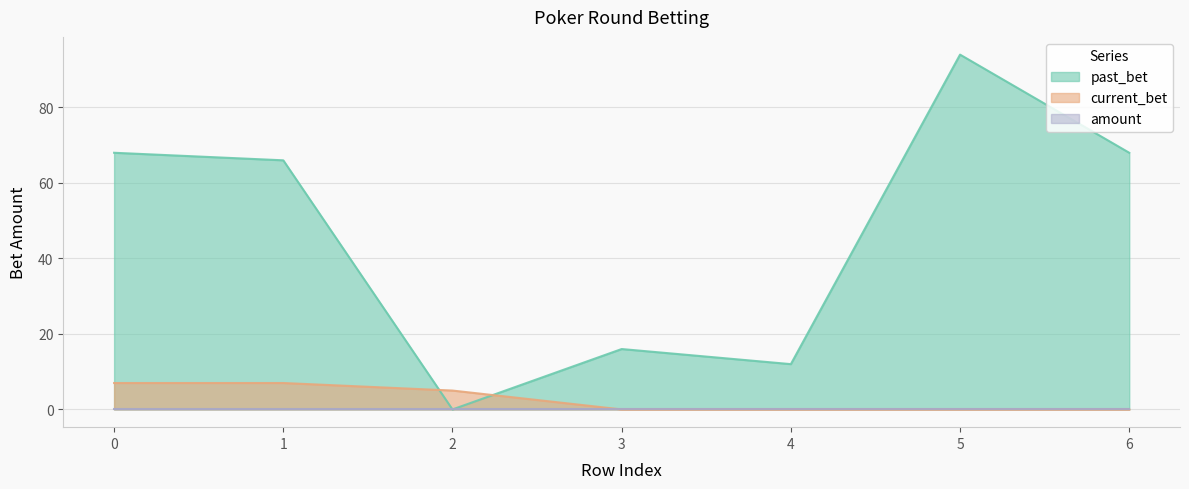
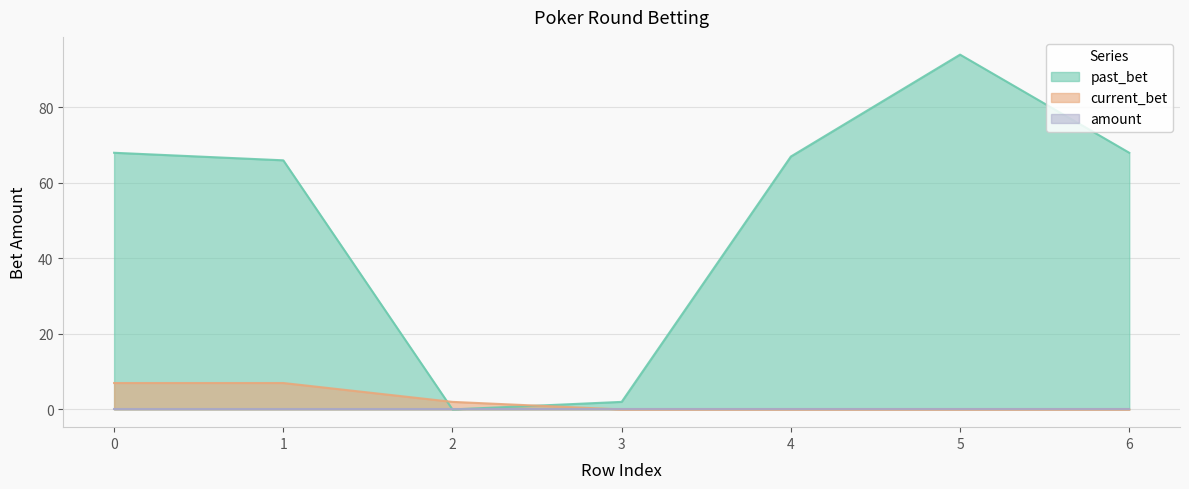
current_bet, 2: 5 -> 2
past_bet, 3: 16 -> 2
past_bet, 4: 12 -> 67
